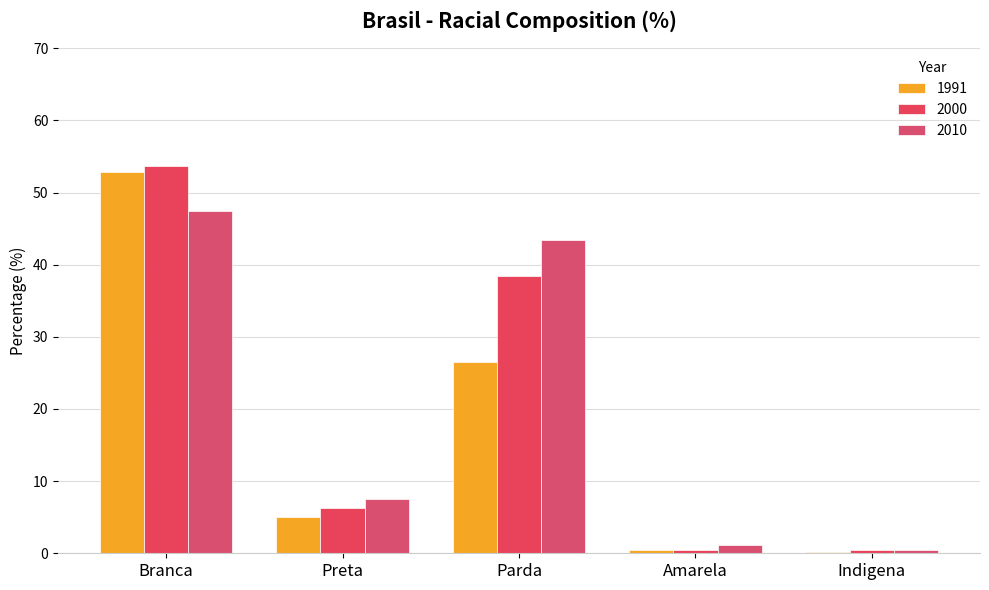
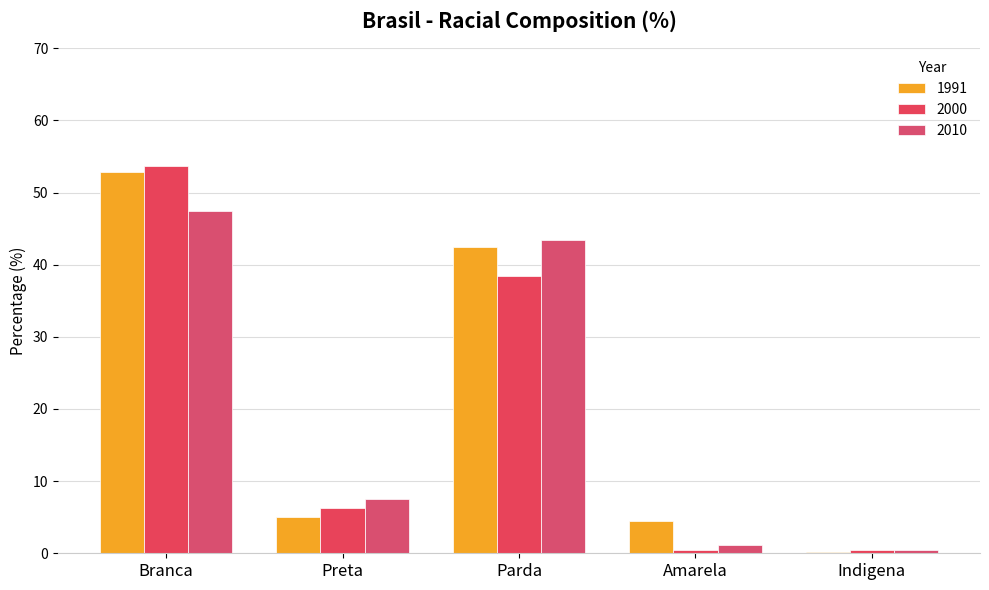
1991, Parda: 27 -> 42
1991, Amarela: 0 -> 4
